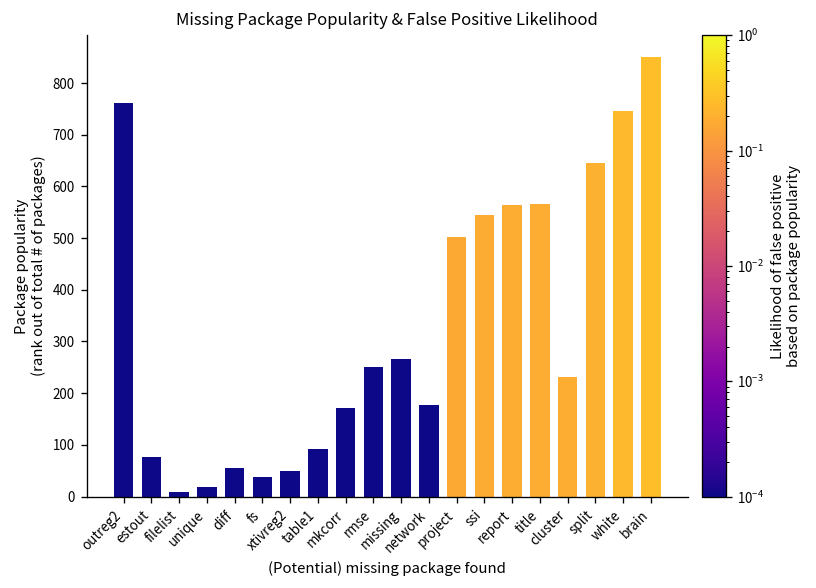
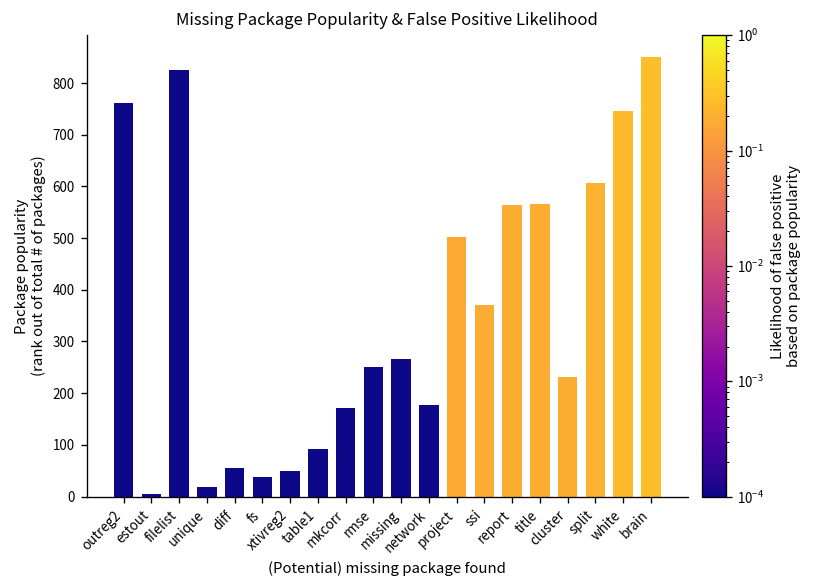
estout: 80 -> 10
filelist: 10 -> 830
ssi: 550 -> 370
split: 650 -> 610
